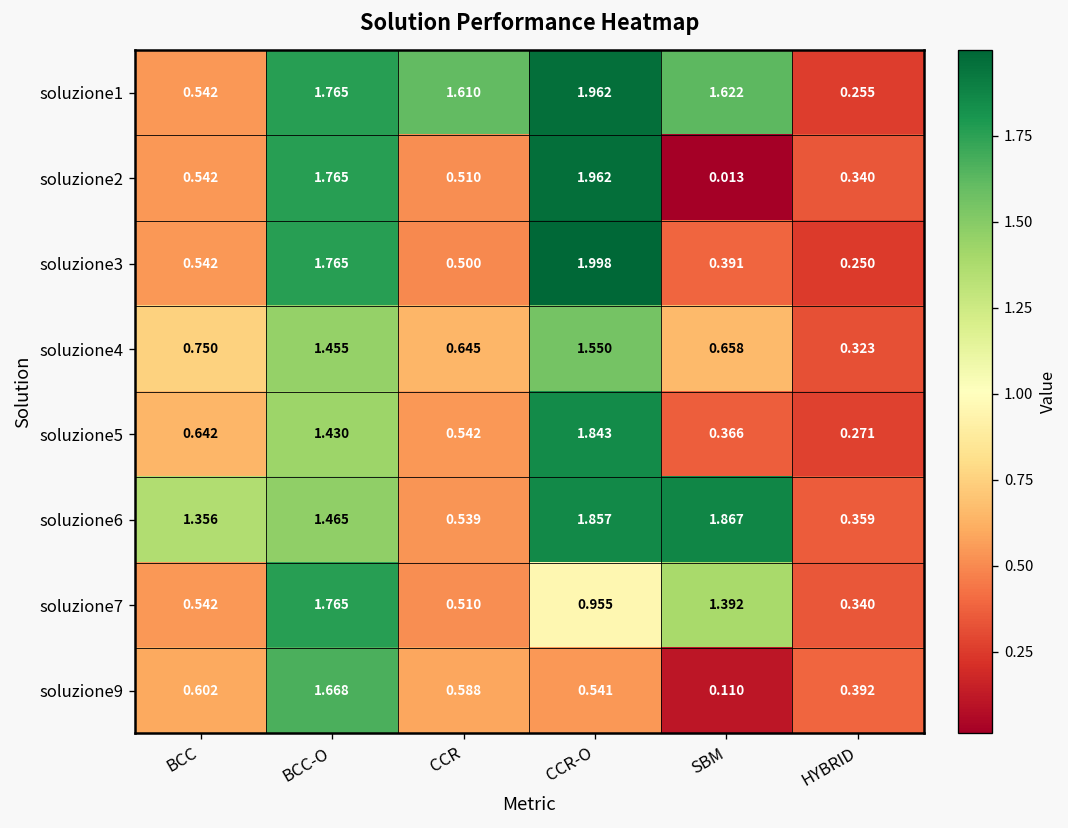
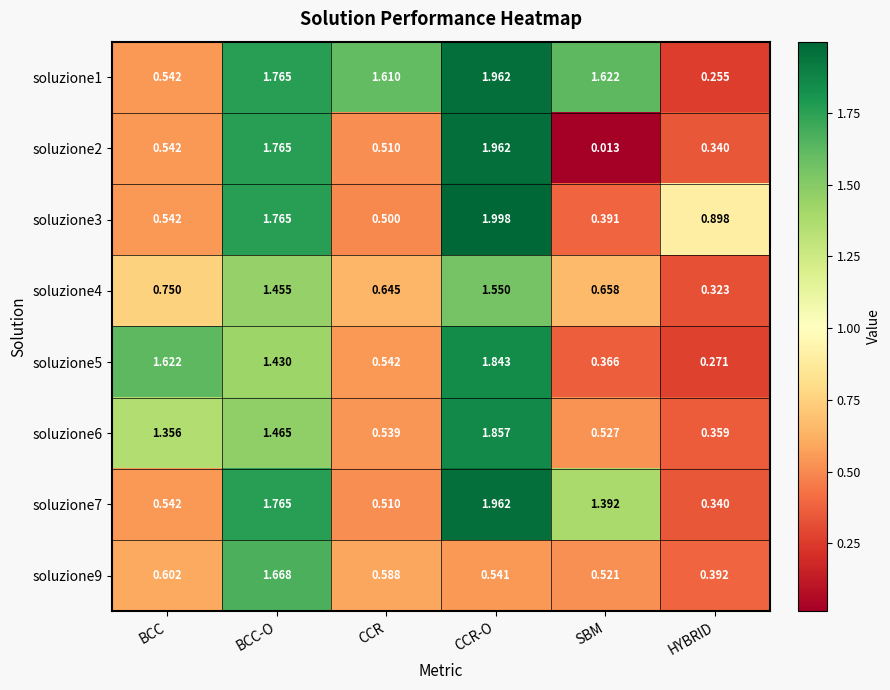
soluzione3, HYBRID: 0.250 -> 0.898
soluzione5, BCC: 0.642 -> 1.622
soluzione6, SBM: 1.867 -> 0.527
soluzione7, CCR-O: 0.955 -> 1.962
soluzione9, SBM: 0.110 -> 0.521
